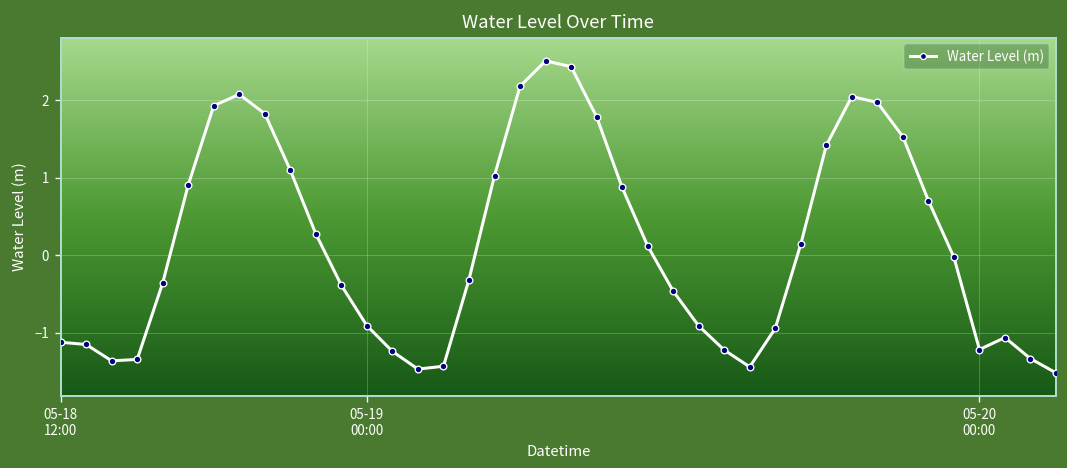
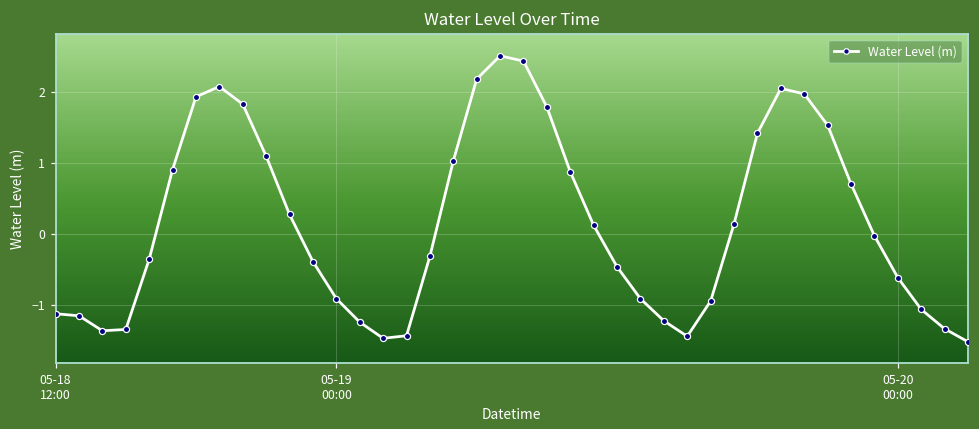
05-20 00:00: -1.2 -> -0.6
